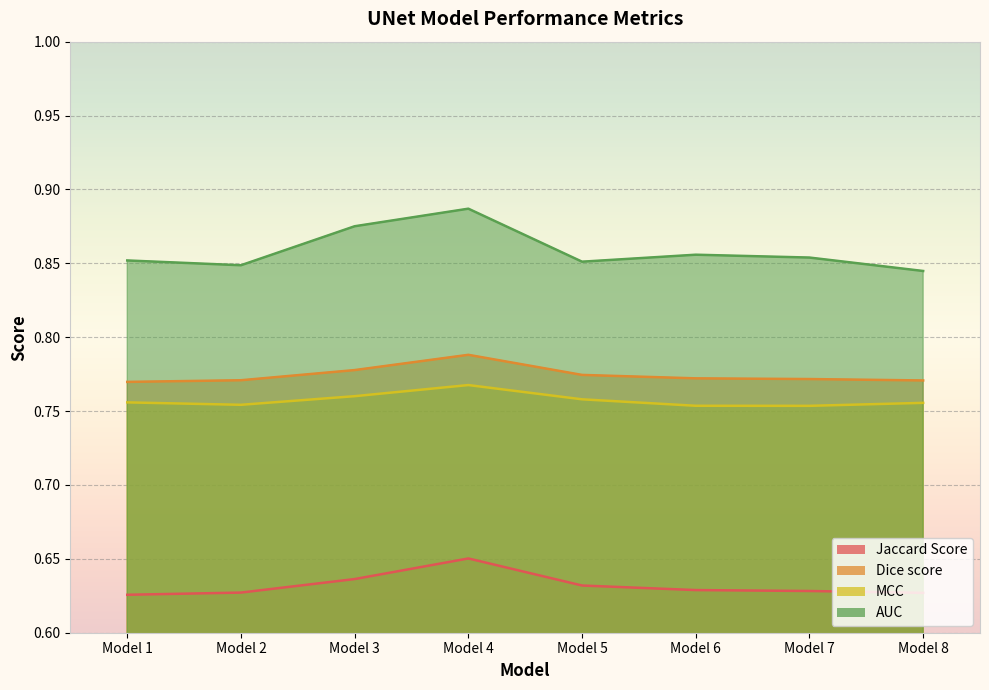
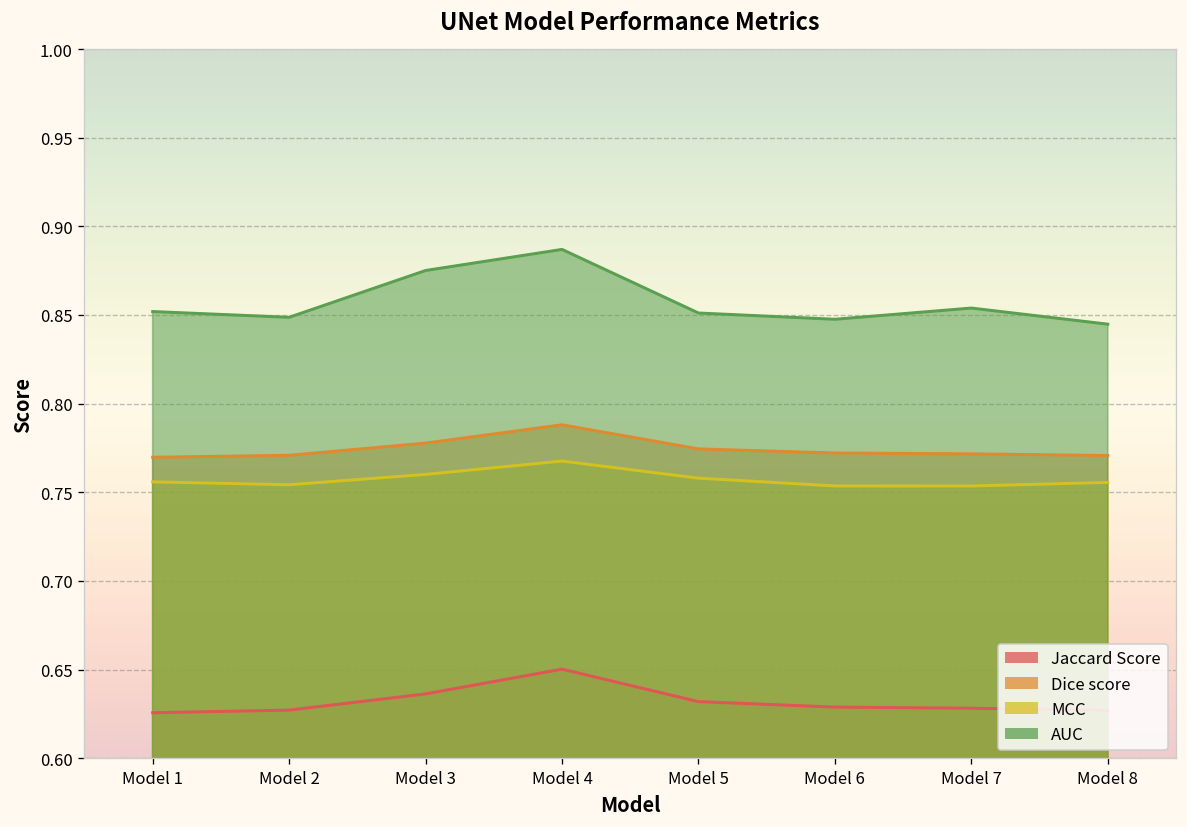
AUC, Model 6: 0.856 -> 0.848
